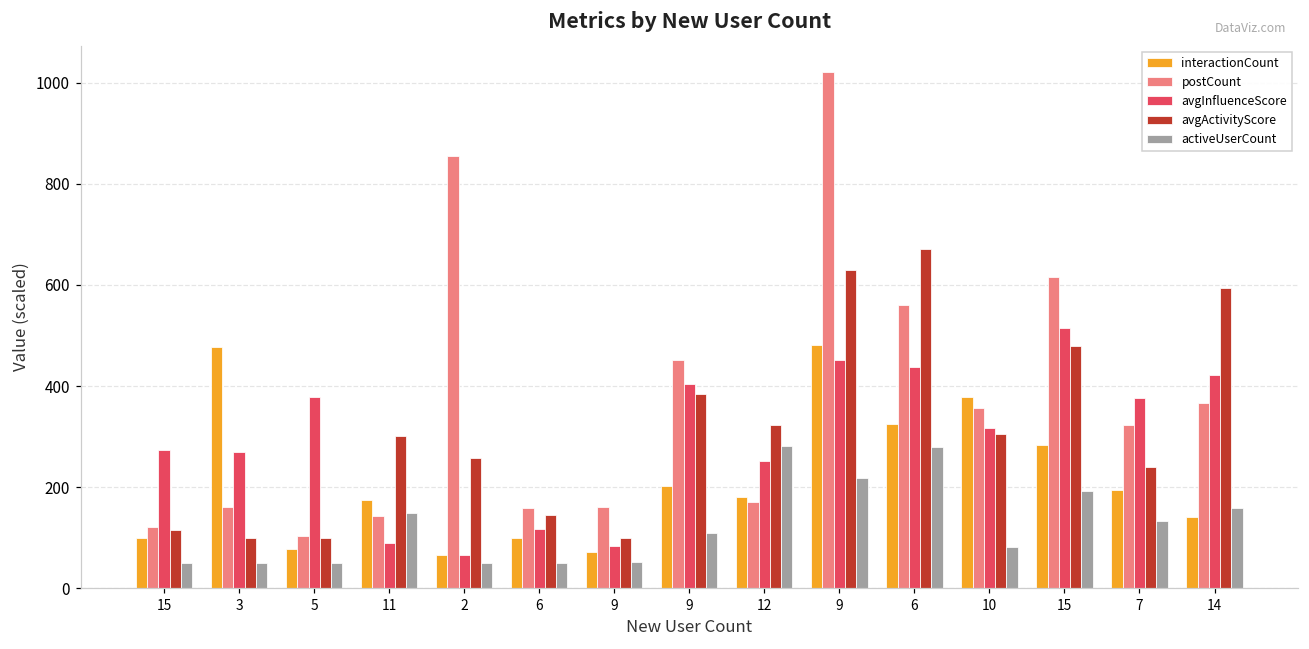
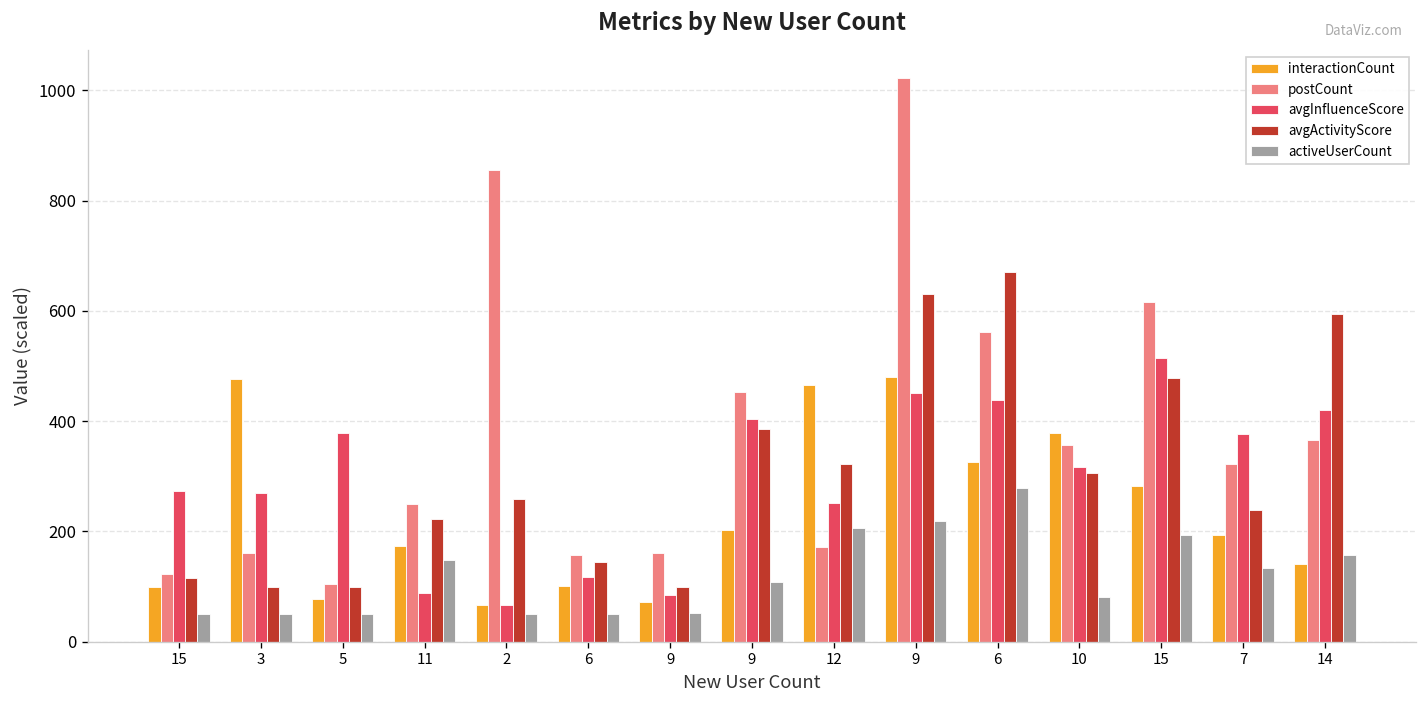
postCount, 11: 140 -> 250
avgActivityScore, 11: 300 -> 220
interactionCount, 12: 180 -> 470
activeUserCount, 12: 280 -> 210
